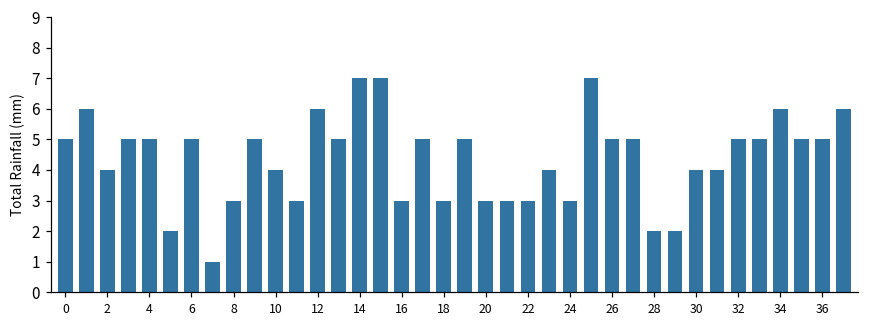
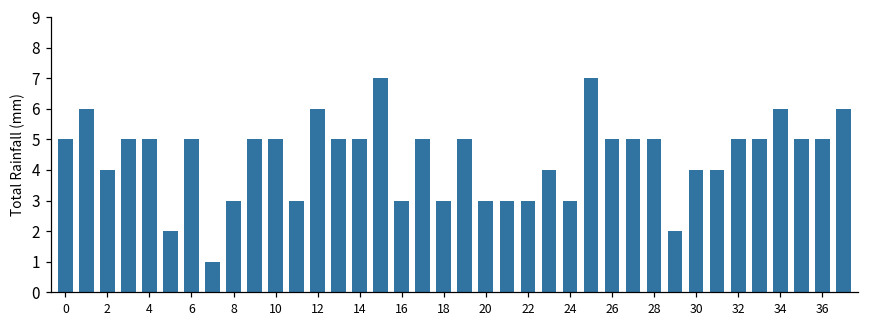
10: 4 -> 5
14: 7 -> 5
28: 2 -> 5
